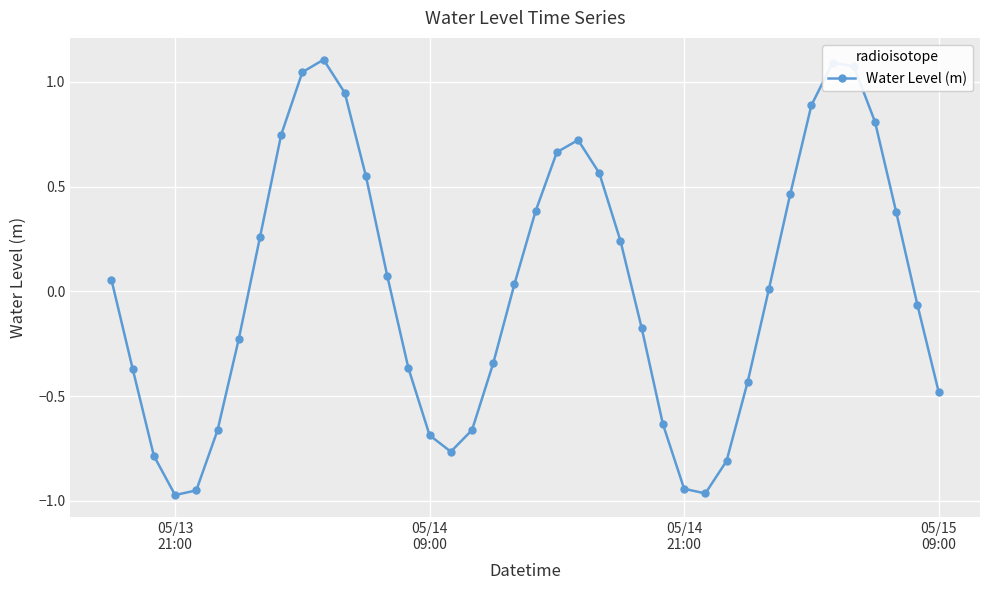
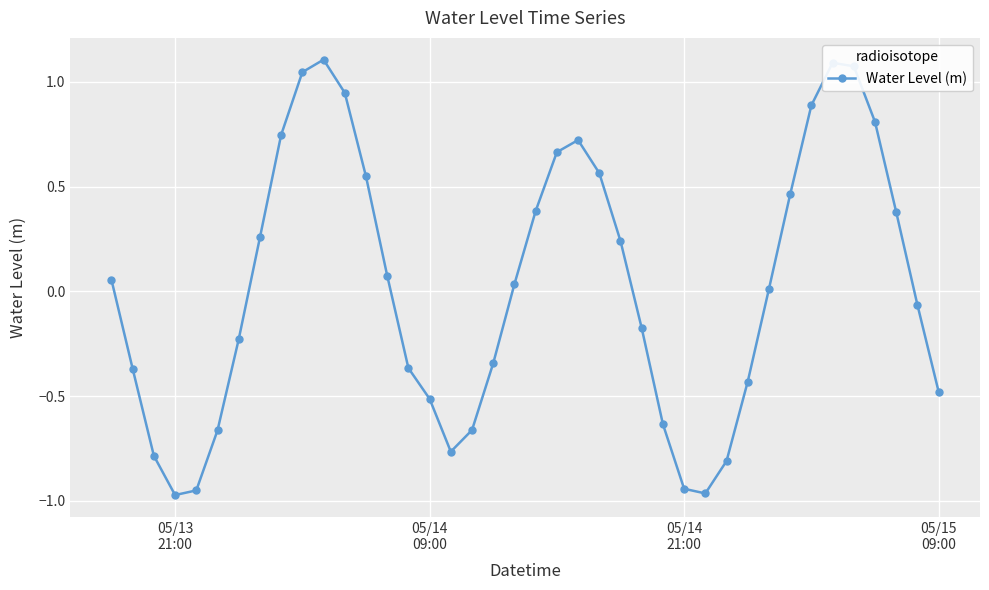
05/14 09:00: -0.69 -> -0.51
